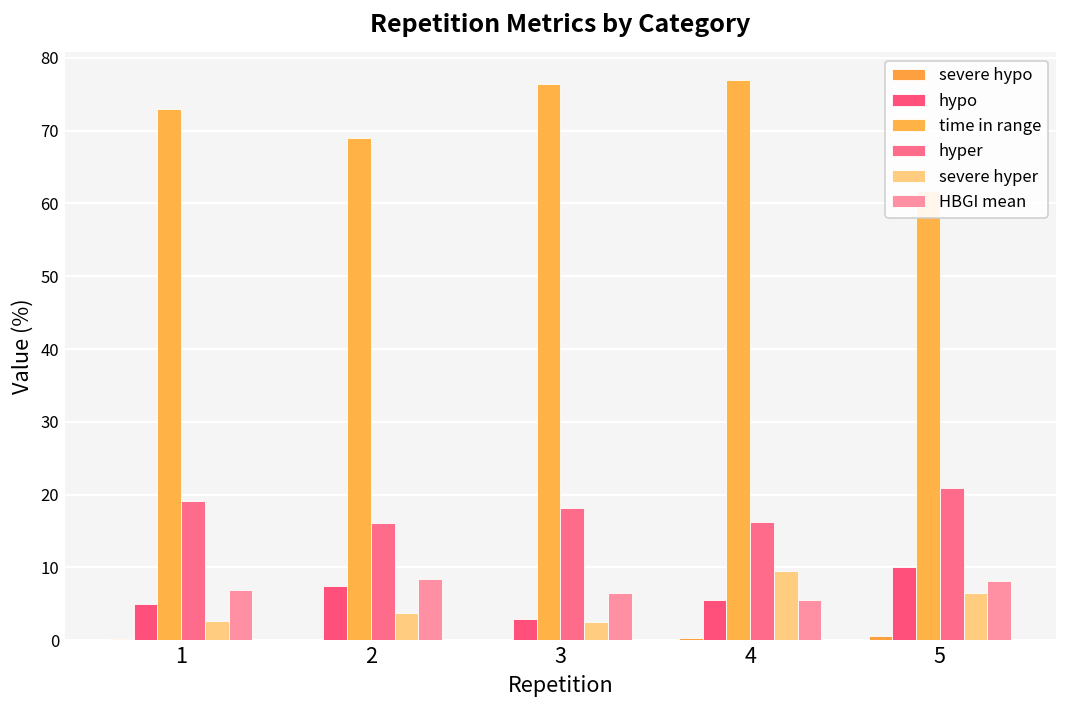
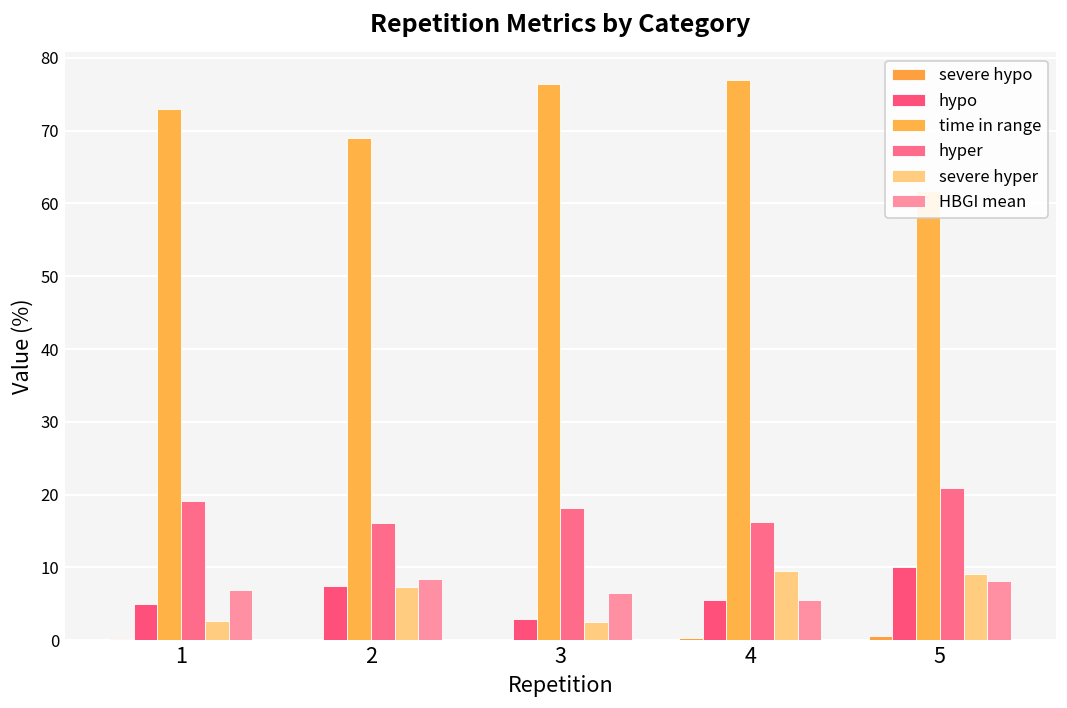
severe hyper, 2: 4 -> 7
severe hyper, 5: 6 -> 9
